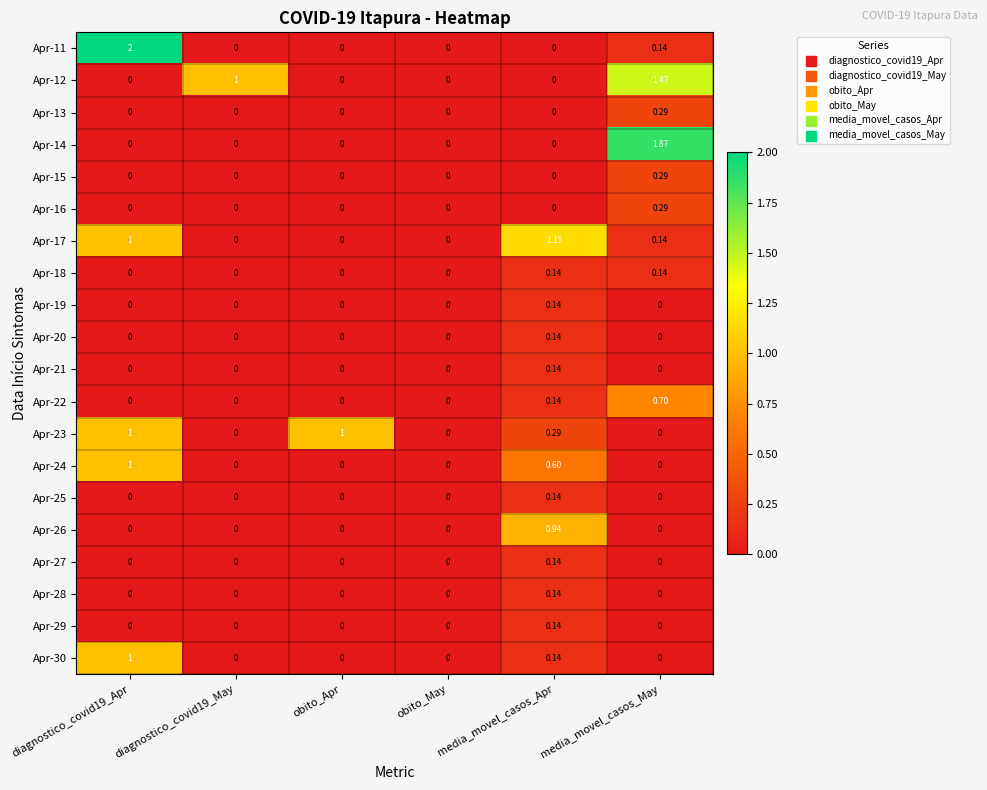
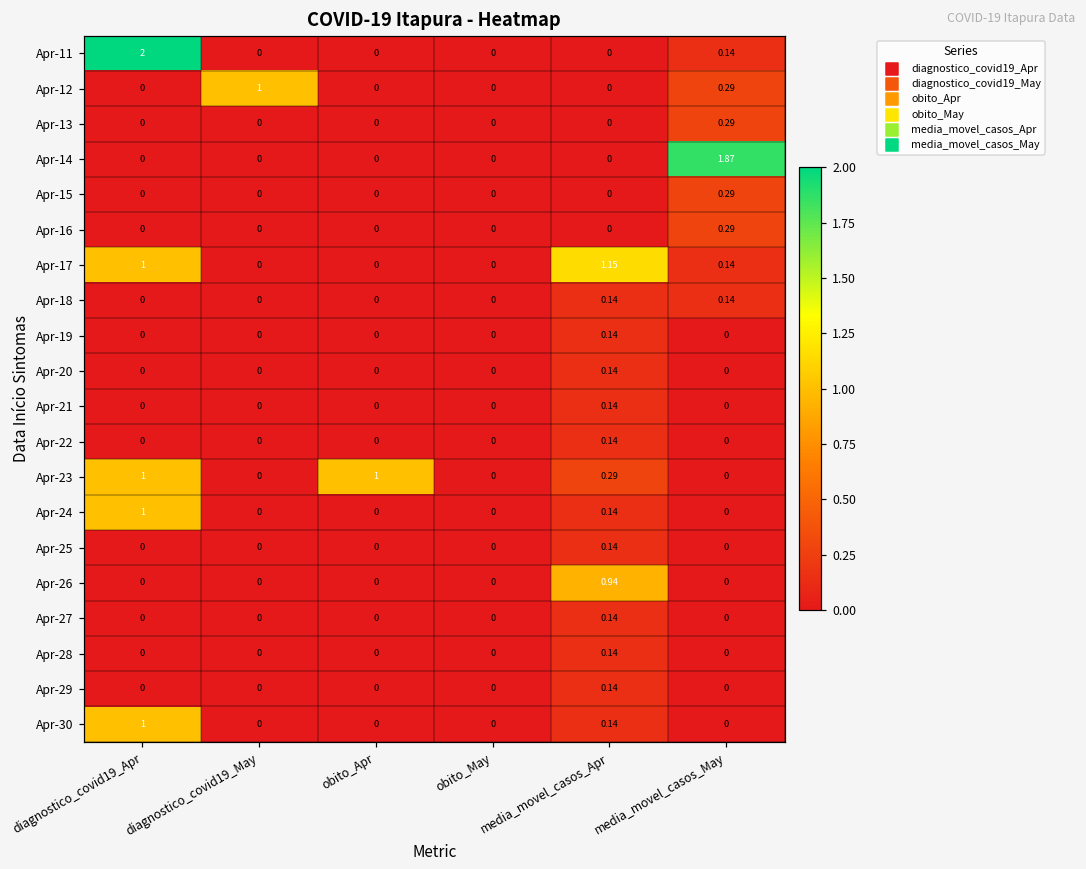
Apr-12, media_movel_casos_May: 1.47 -> 0.29
Apr-22, media_movel_casos_May: 0.70 -> 0
Apr-24, media_movel_casos_Apr: 0.60 -> 0.14
